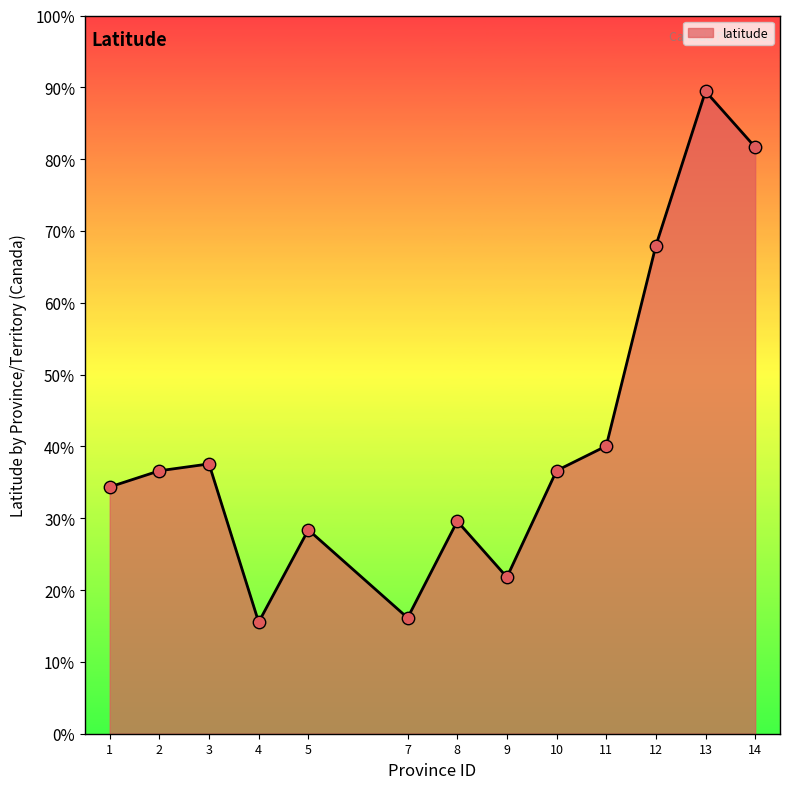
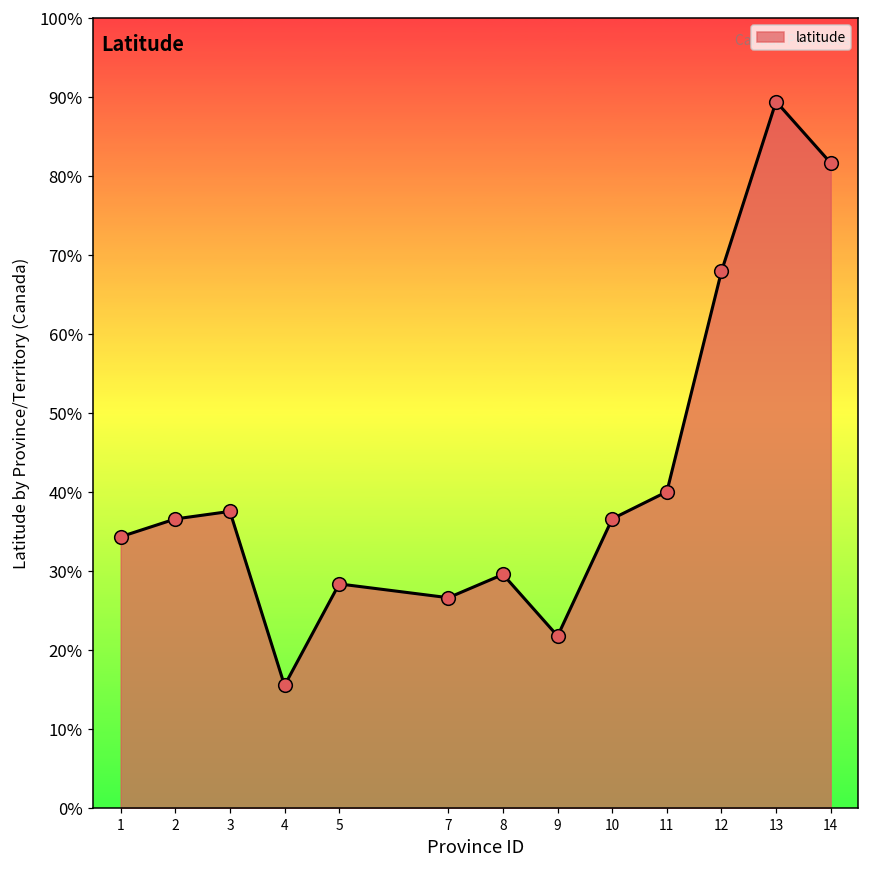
7: 16% -> 27%
